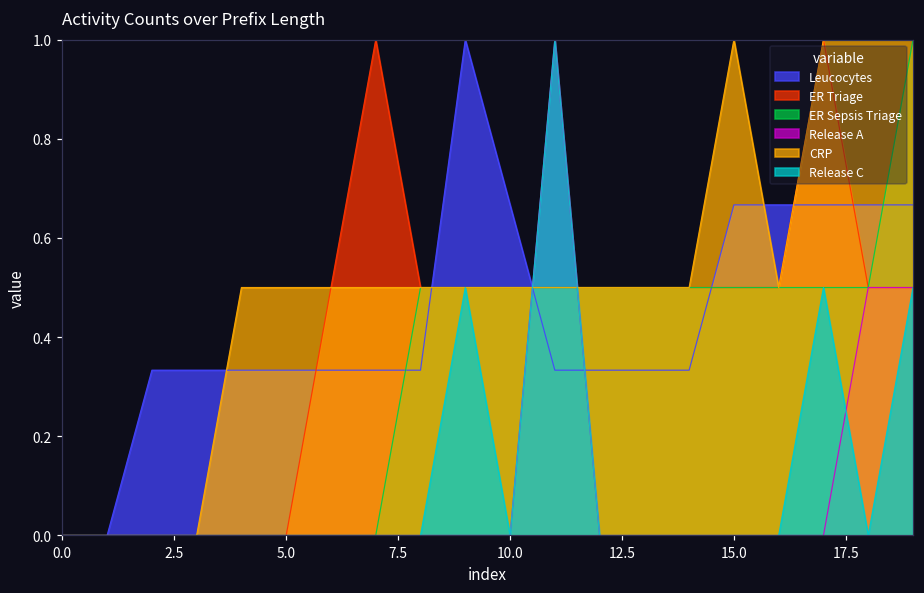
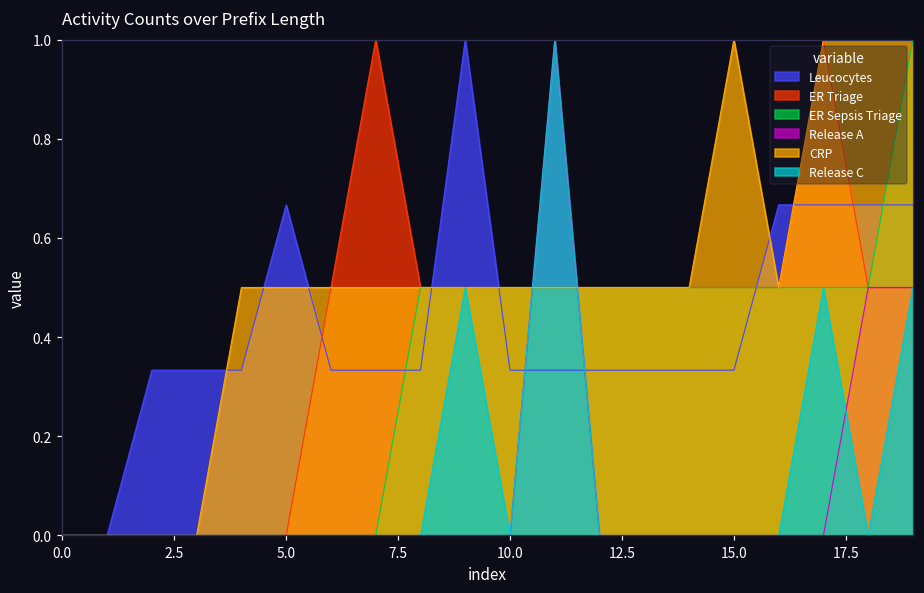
Leucocytes, 5.0: 0.33 -> 0.67
Leucocytes, 10.0: 0.67 -> 0.33
Leucocytes, 15.0: 0.67 -> 0.33
